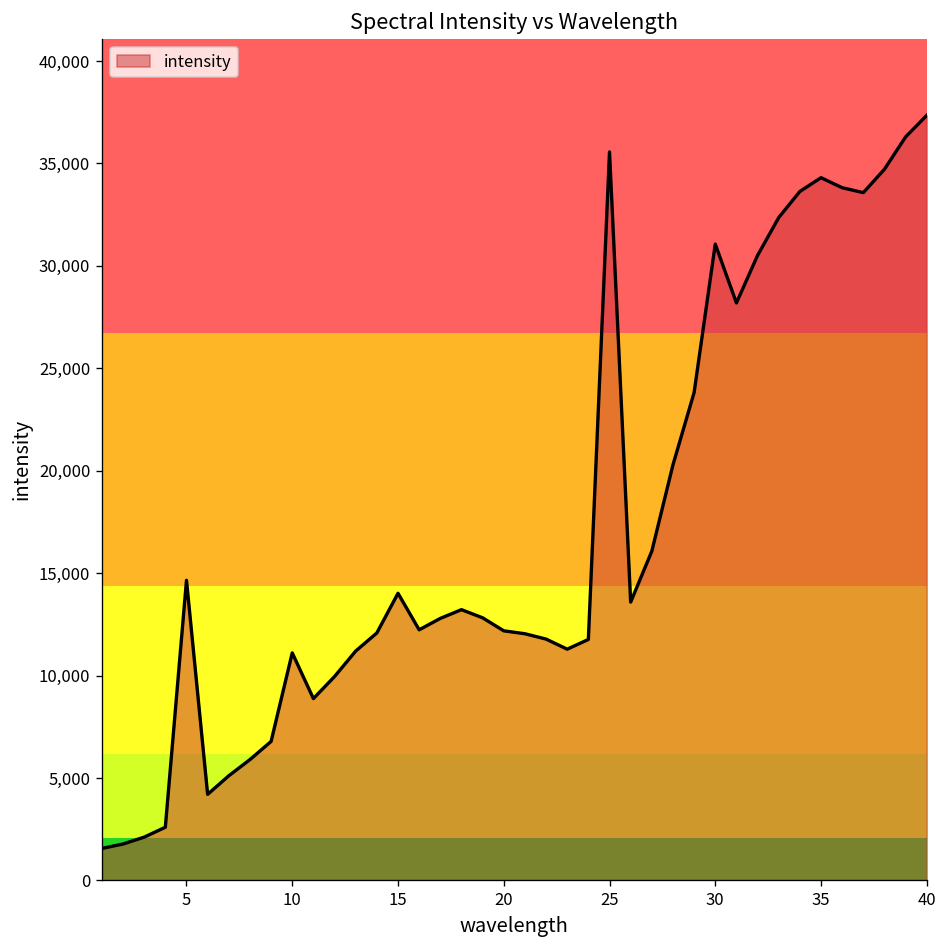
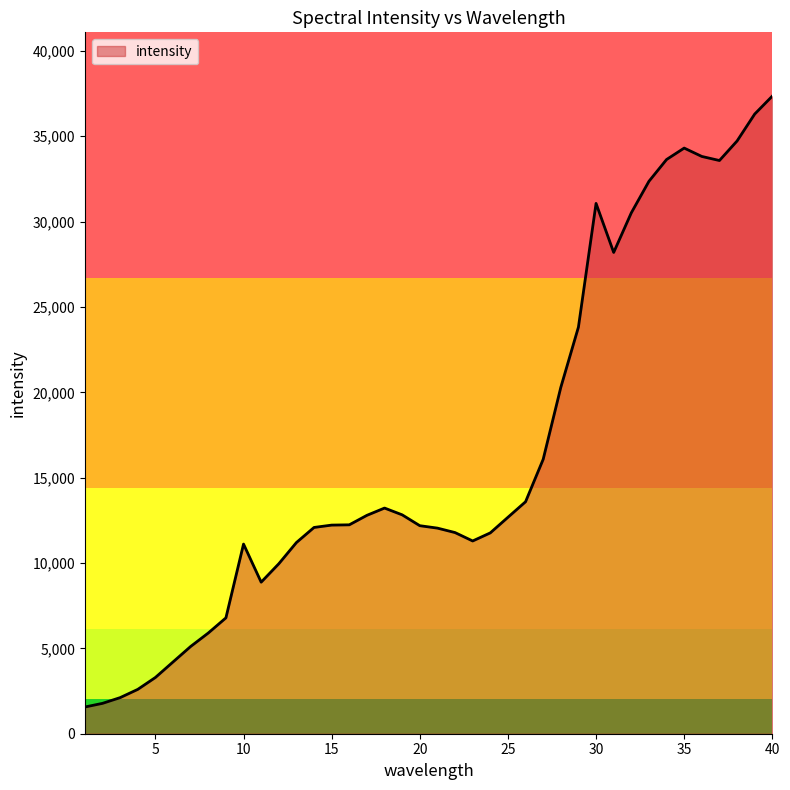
5: 14,700 -> 3,300
15: 14,000 -> 12,200
25: 35,600 -> 12,700
